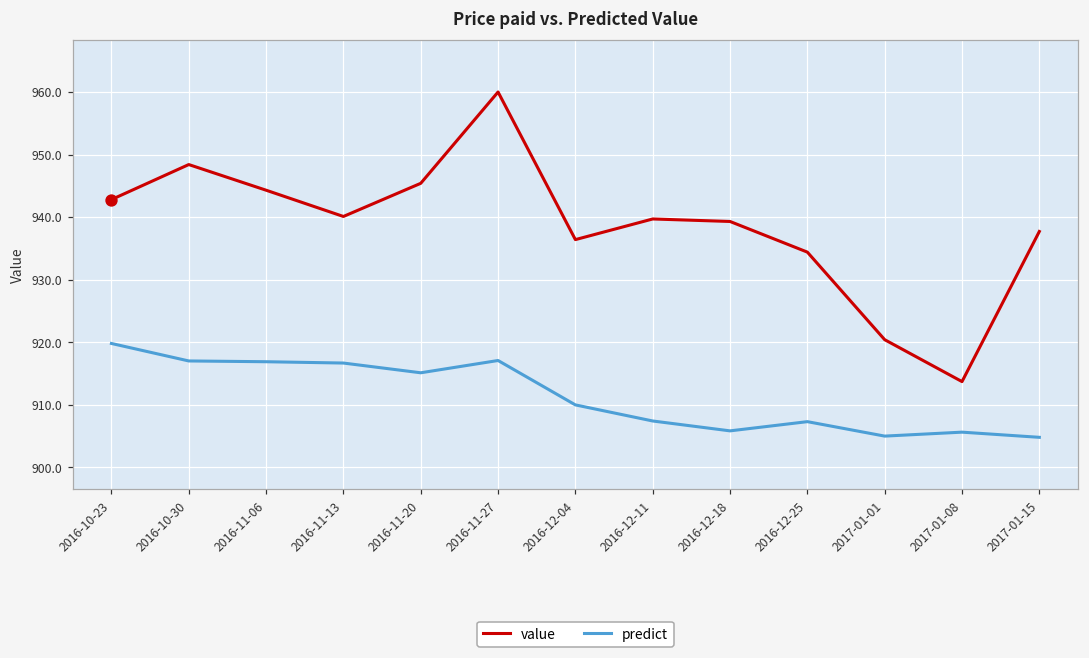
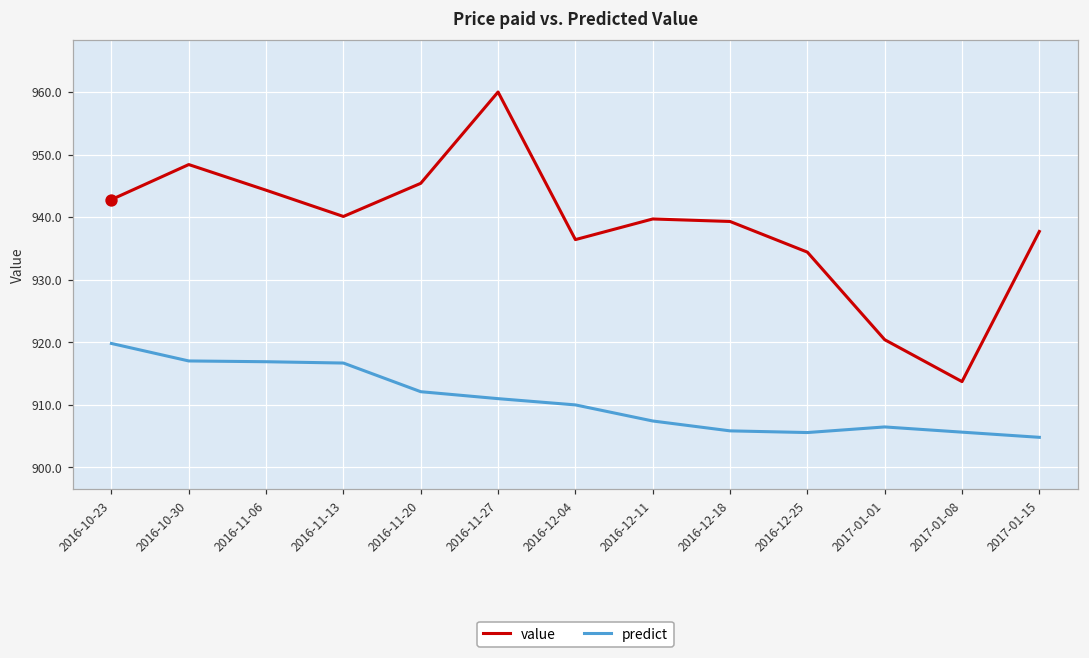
predict, 2016-11-20: 915 -> 912
predict, 2016-11-27: 917 -> 911
predict, 2016-12-25: 907 -> 906
predict, 2017-01-01: 905 -> 906
